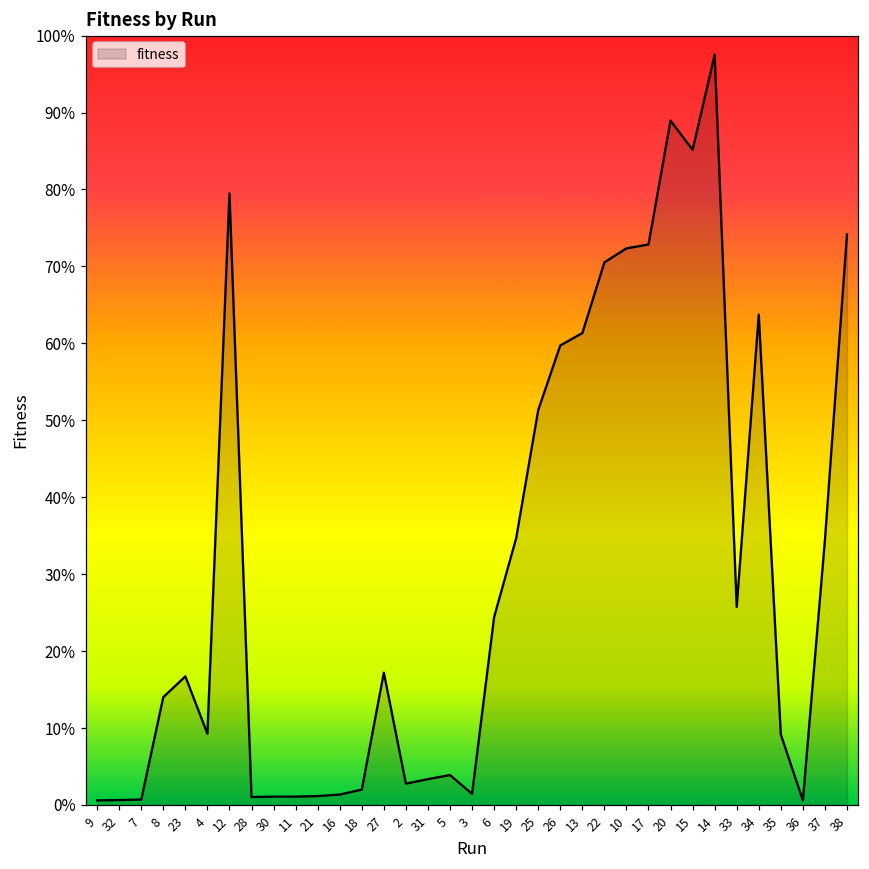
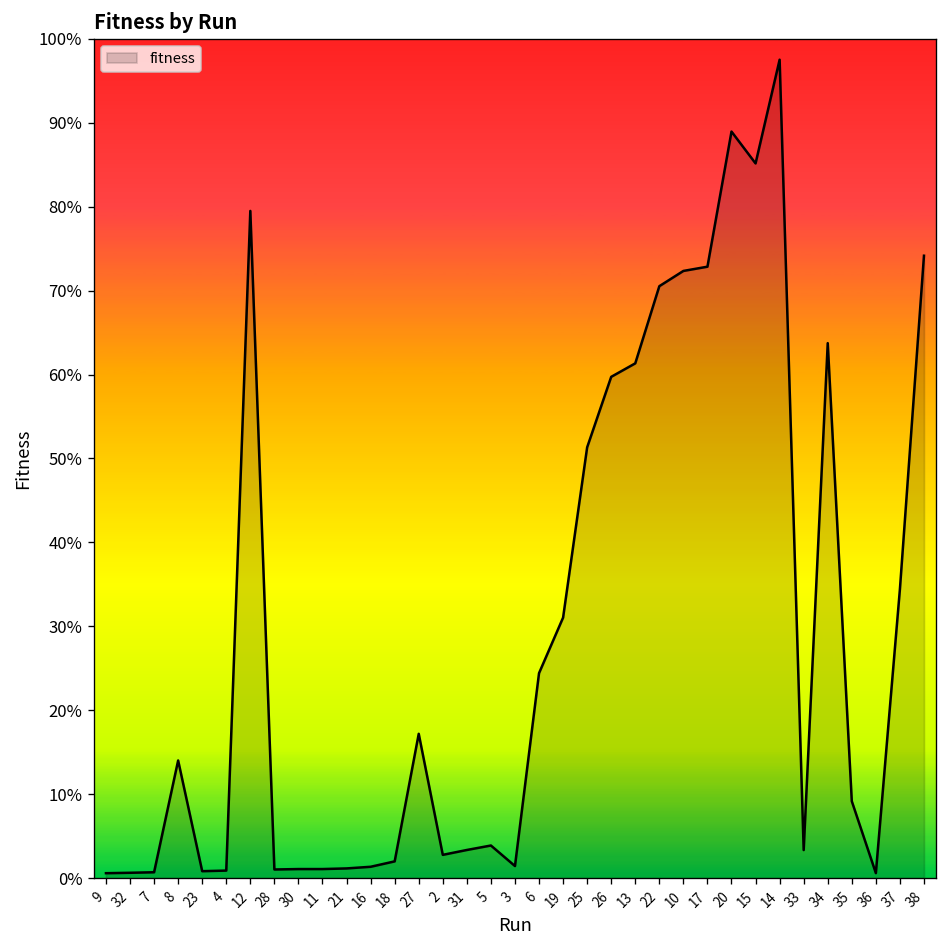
23: 17% -> 1%
4: 9% -> 1%
19: 35% -> 31%
33: 26% -> 3%
